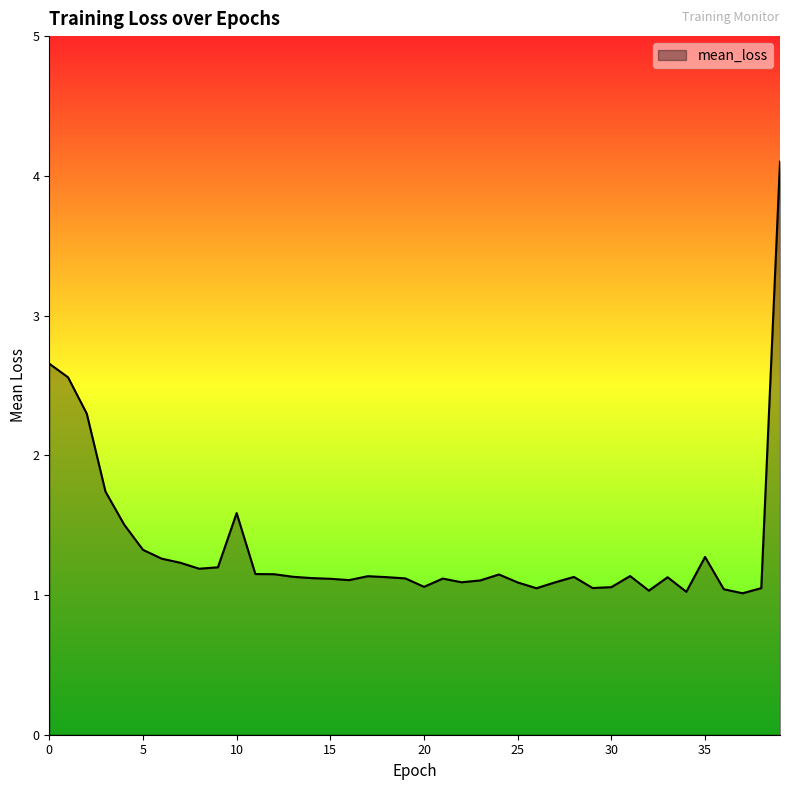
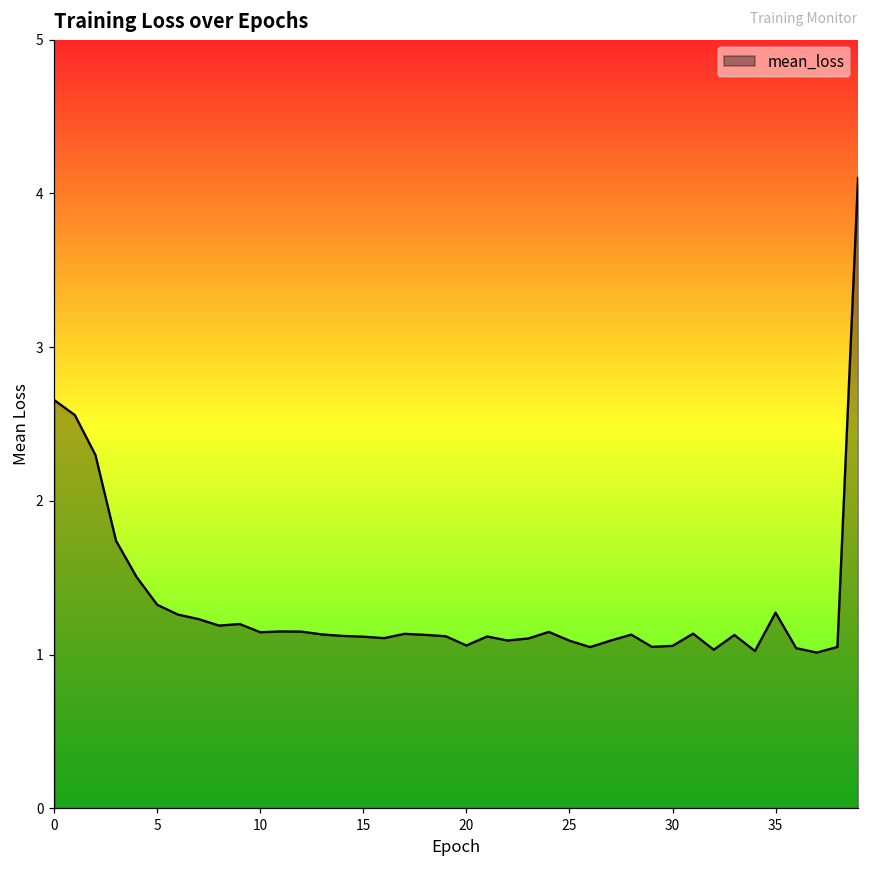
10: 1.59 -> 1.14
